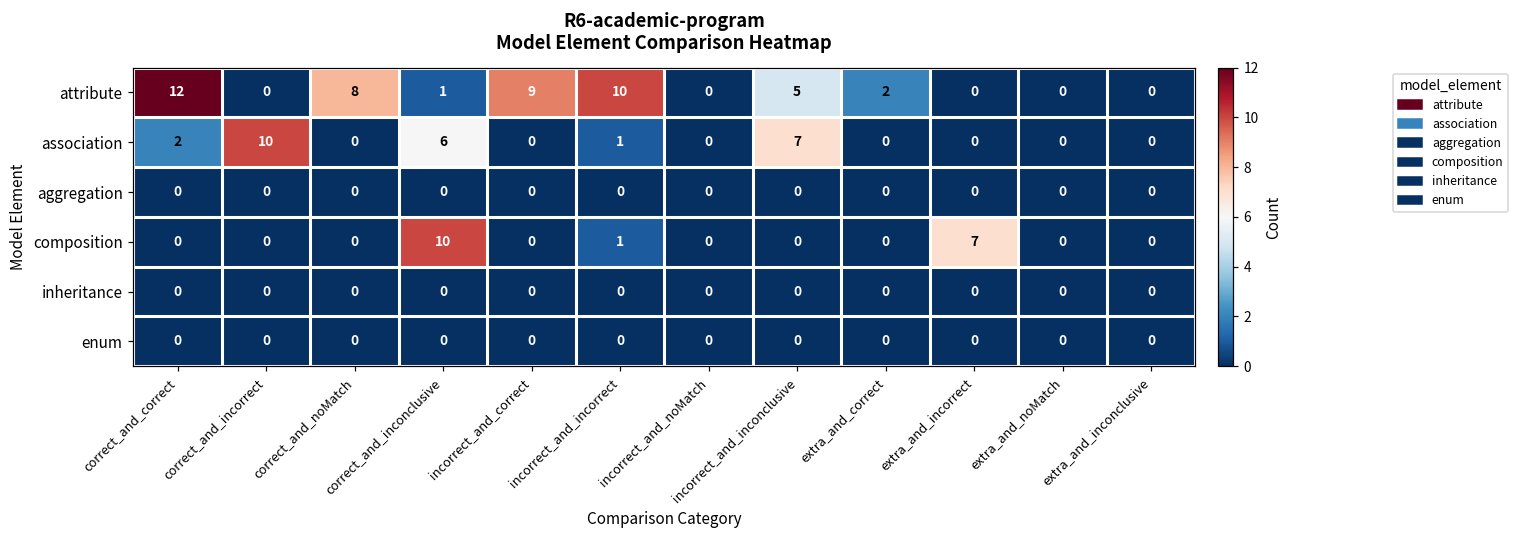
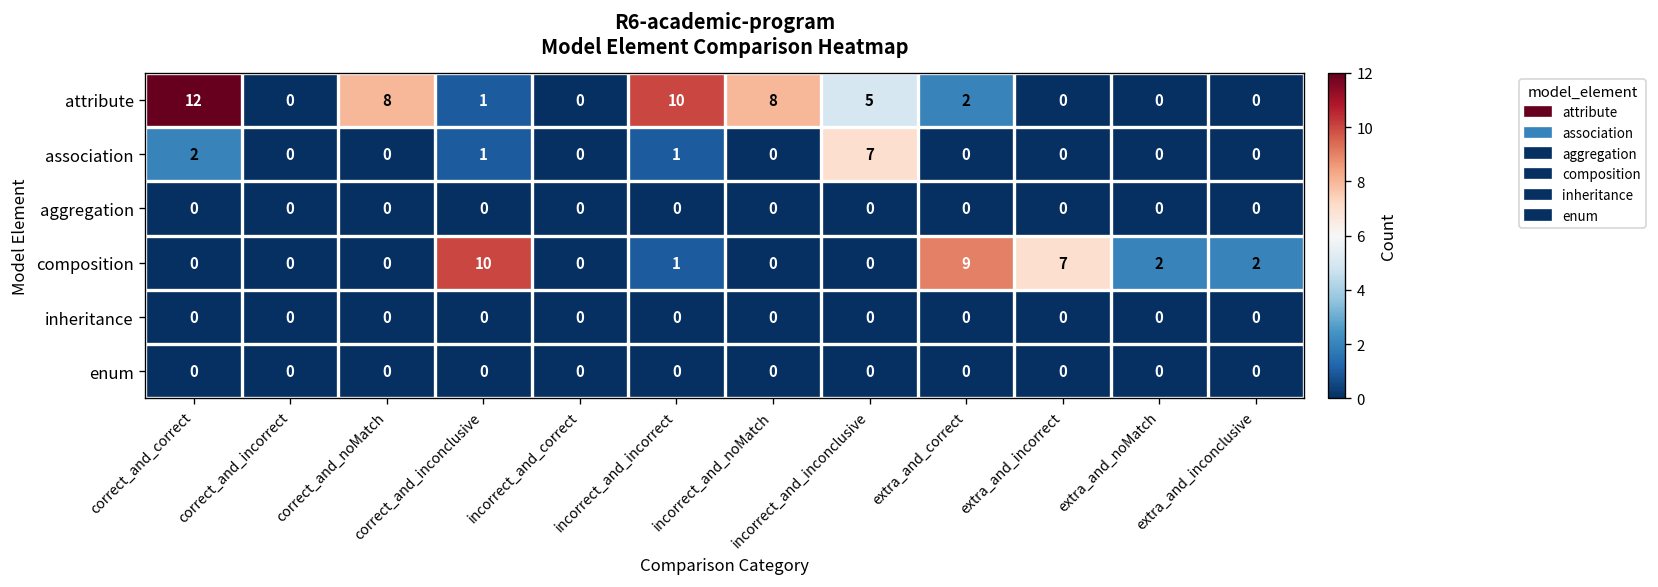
attribute, incorrect_and_correct: 9 -> 0
attribute, incorrect_and_noMatch: 0 -> 8
association, correct_and_incorrect: 10 -> 0
association, correct_and_inconclusive: 6 -> 1
composition, extra_and_correct: 0 -> 9
composition, extra_and_noMatch: 0 -> 2
composition, extra_and_inconclusive: 0 -> 2
